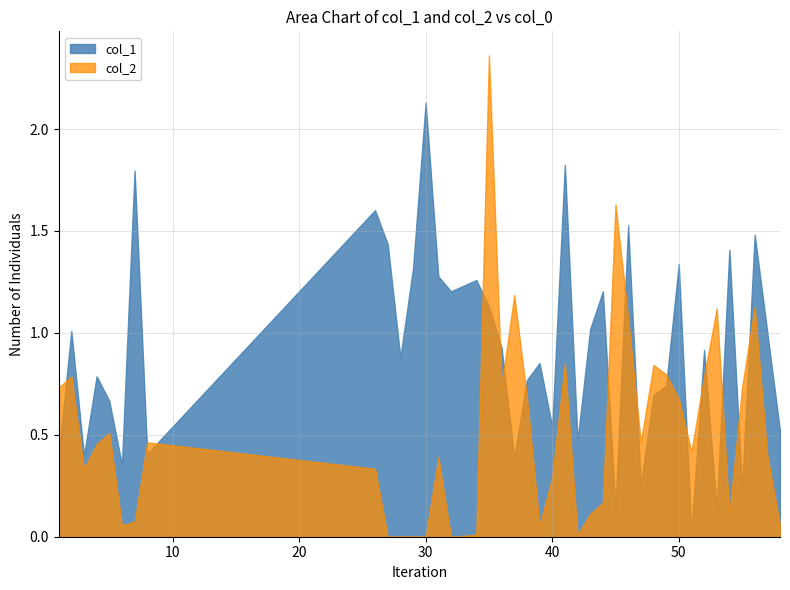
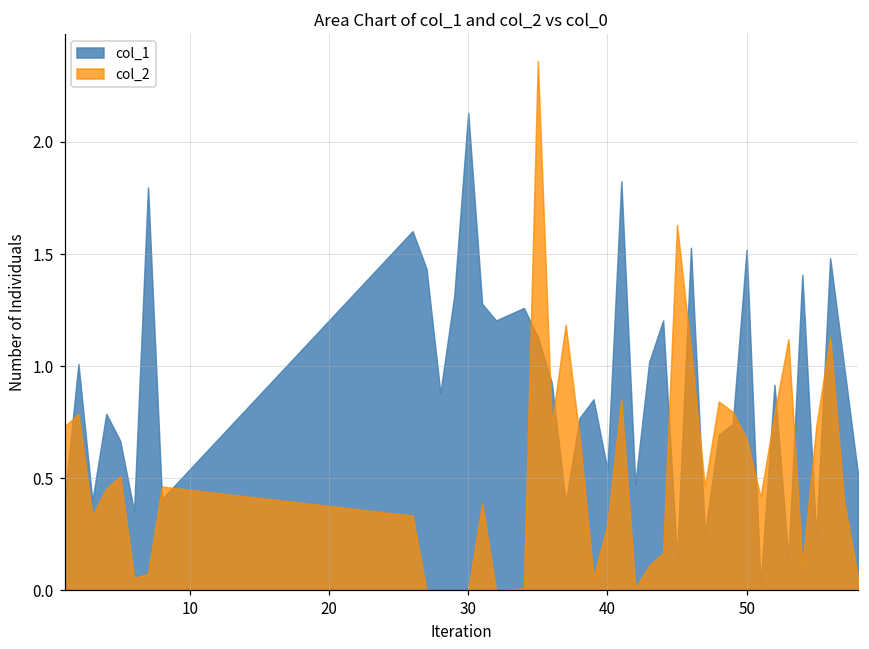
col_1, 50: 1.34 -> 1.52
